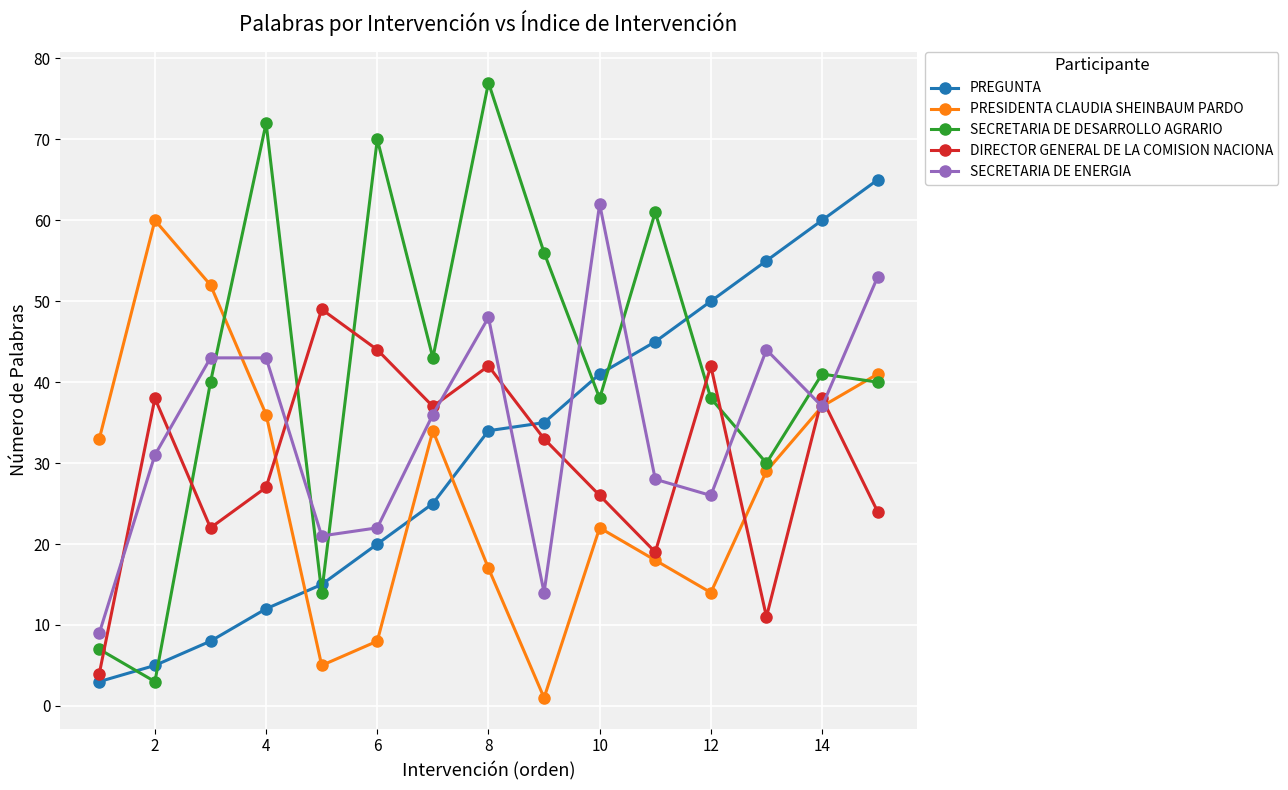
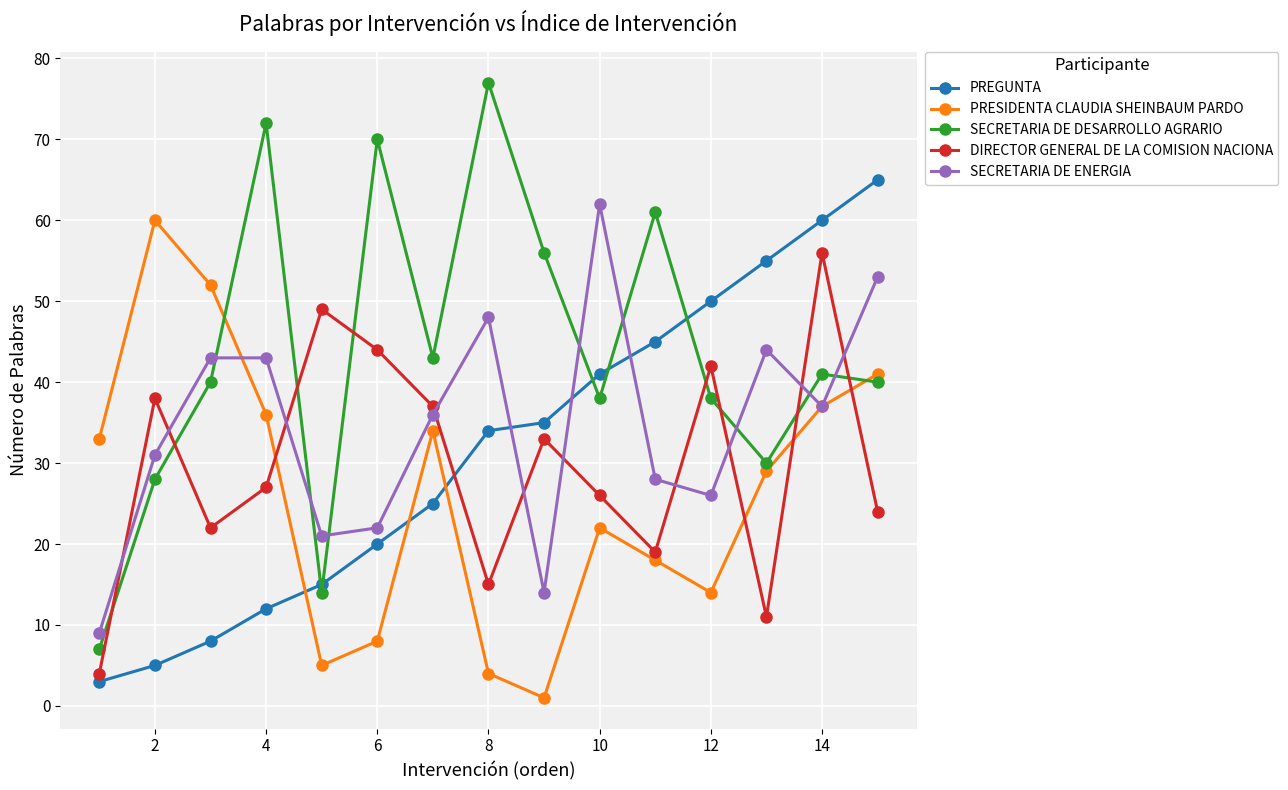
SECRETARIA DE DESARROLLO AGRARIO, 2: 3 -> 28
PRESIDENTA CLAUDIA SHEINBAUM PARDO, 8: 17 -> 4
DIRECTOR GENERAL DE LA COMISION NACIONA, 8: 42 -> 15
DIRECTOR GENERAL DE LA COMISION NACIONA, 14: 38 -> 56
